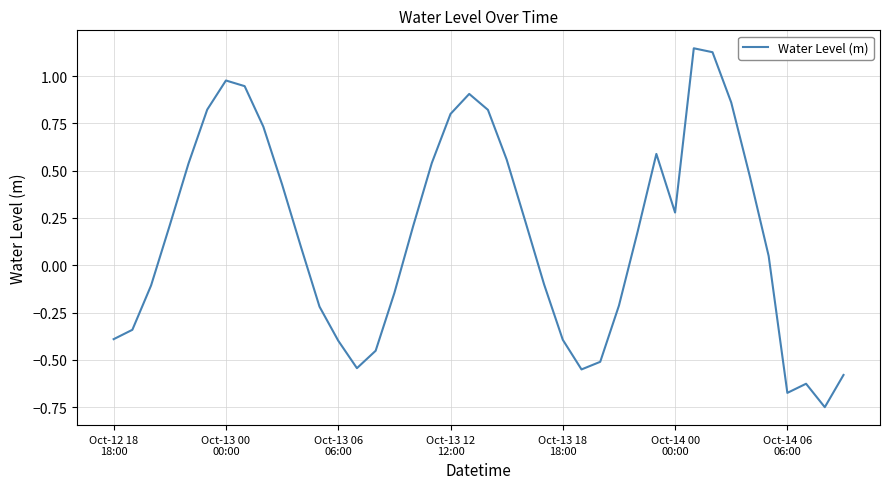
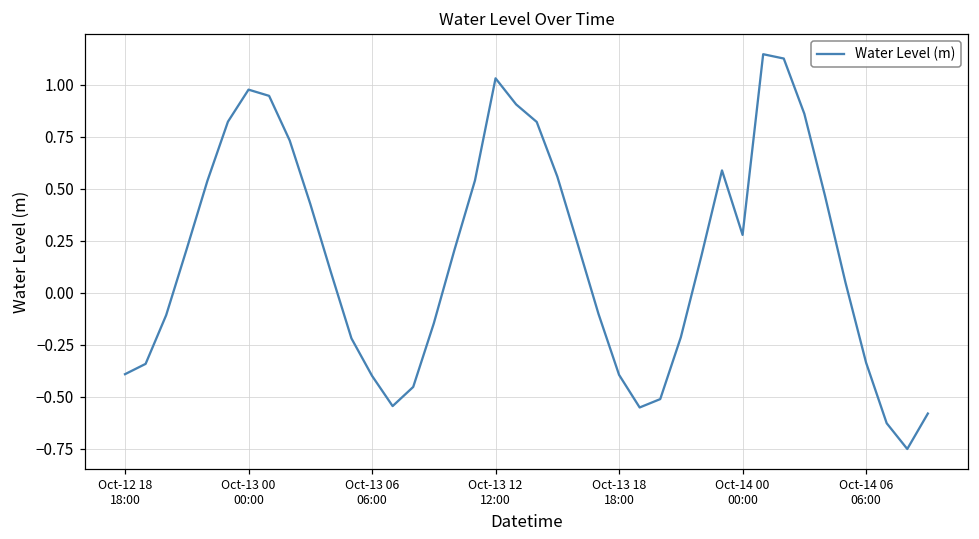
Oct-13 12 12:00: 0.80 -> 1.03
Oct-14 06 06:00: -0.67 -> -0.34
